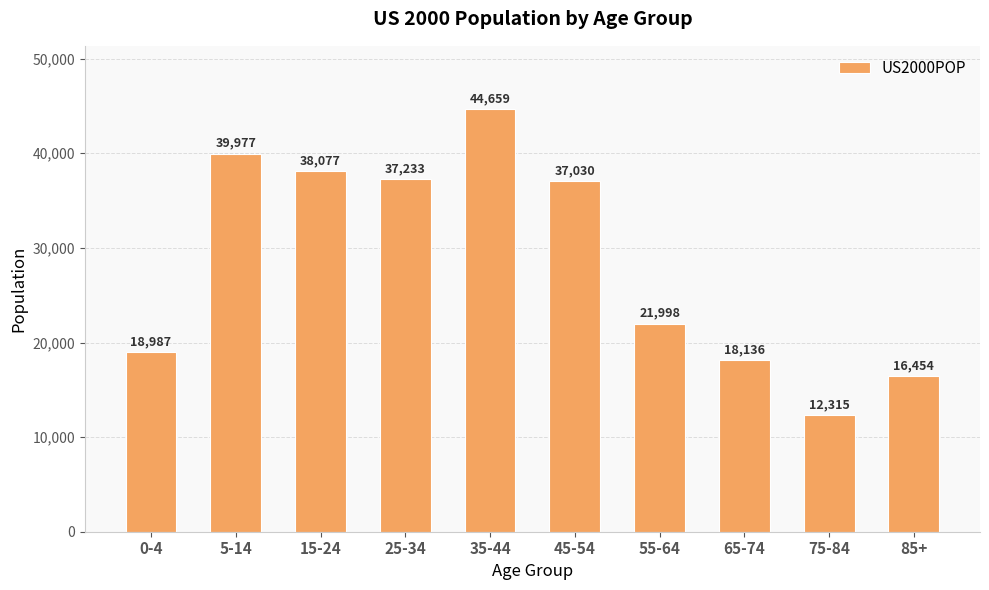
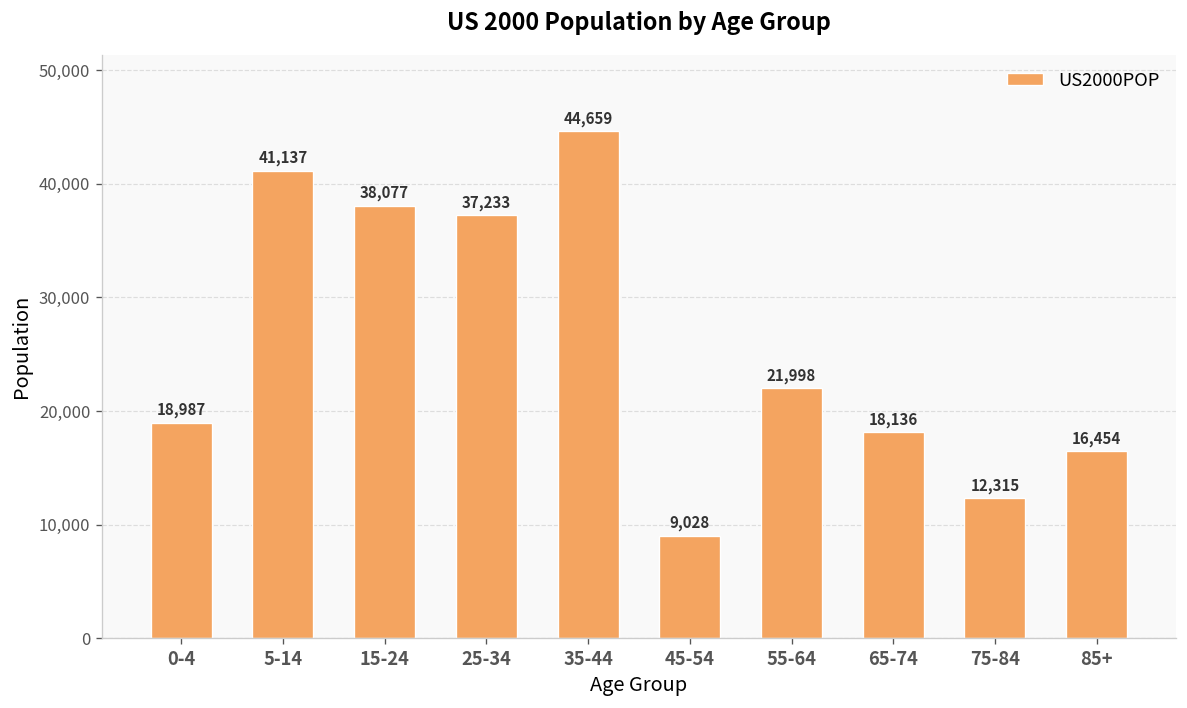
5-14: 39,977 -> 41,137
45-54: 37,030 -> 9,028
